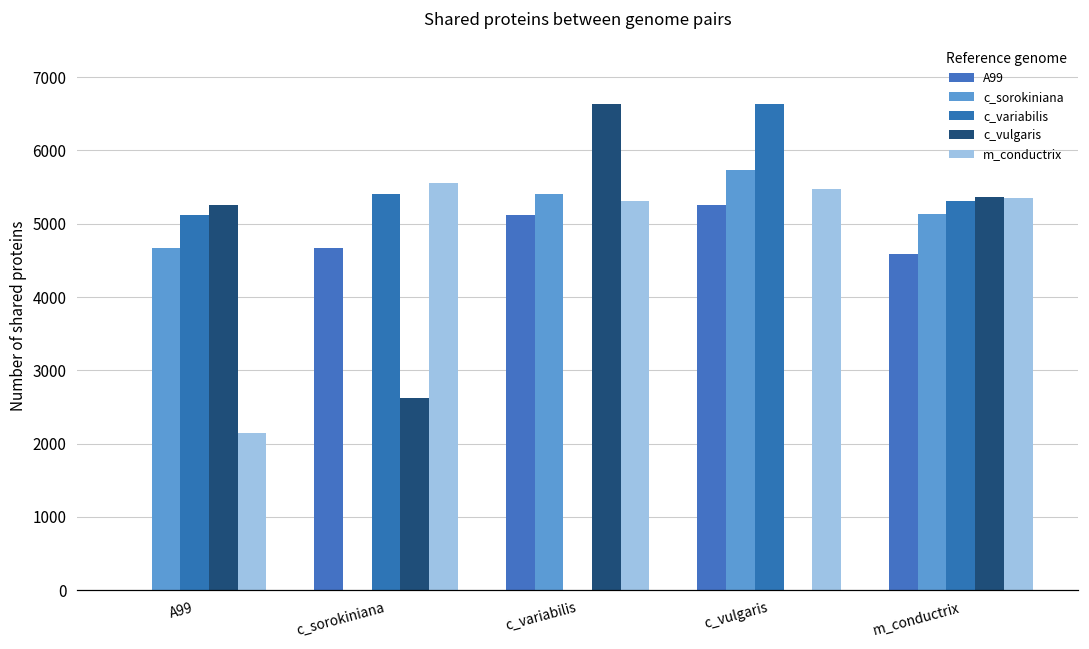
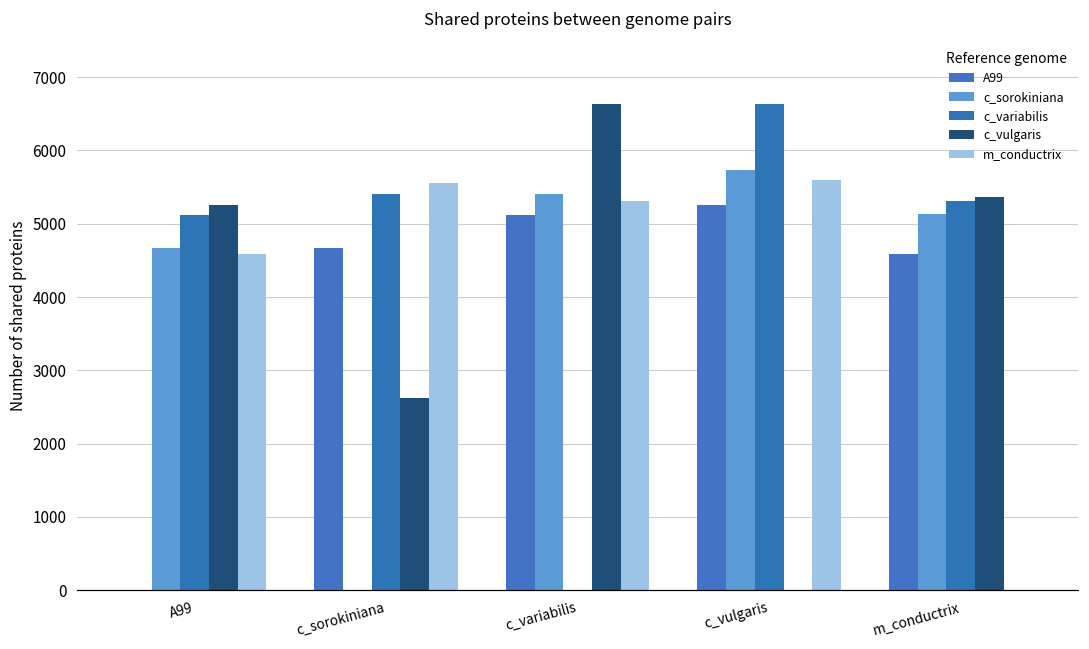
m_conductrix, A99: 2100 -> 4600
m_conductrix, c_vulgaris: 5500 -> 5600
m_conductrix, m_conductrix: 5300 -> 0
